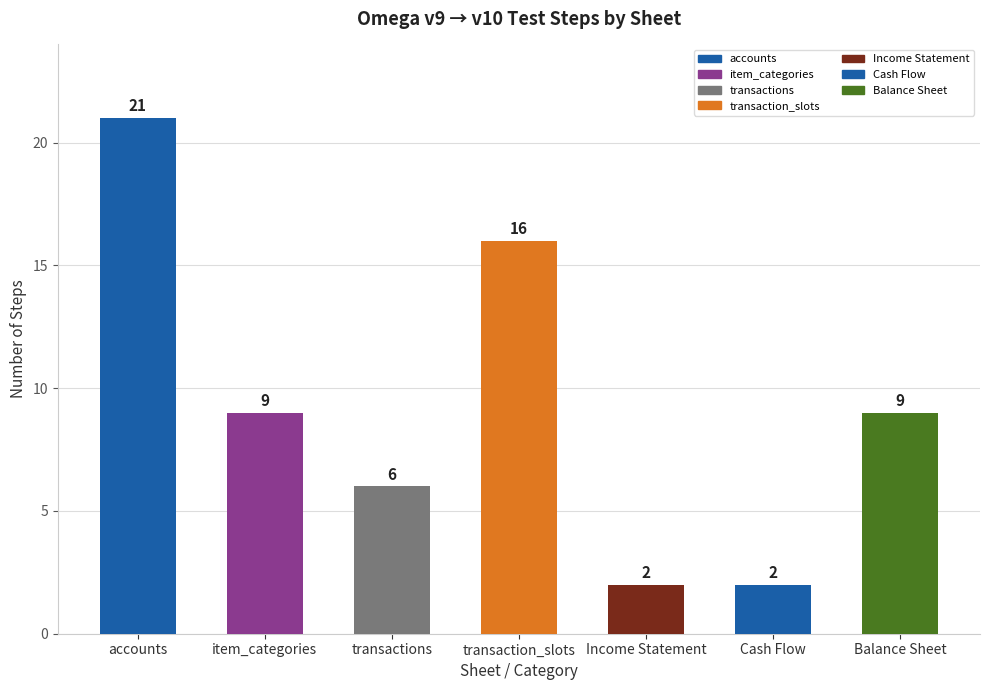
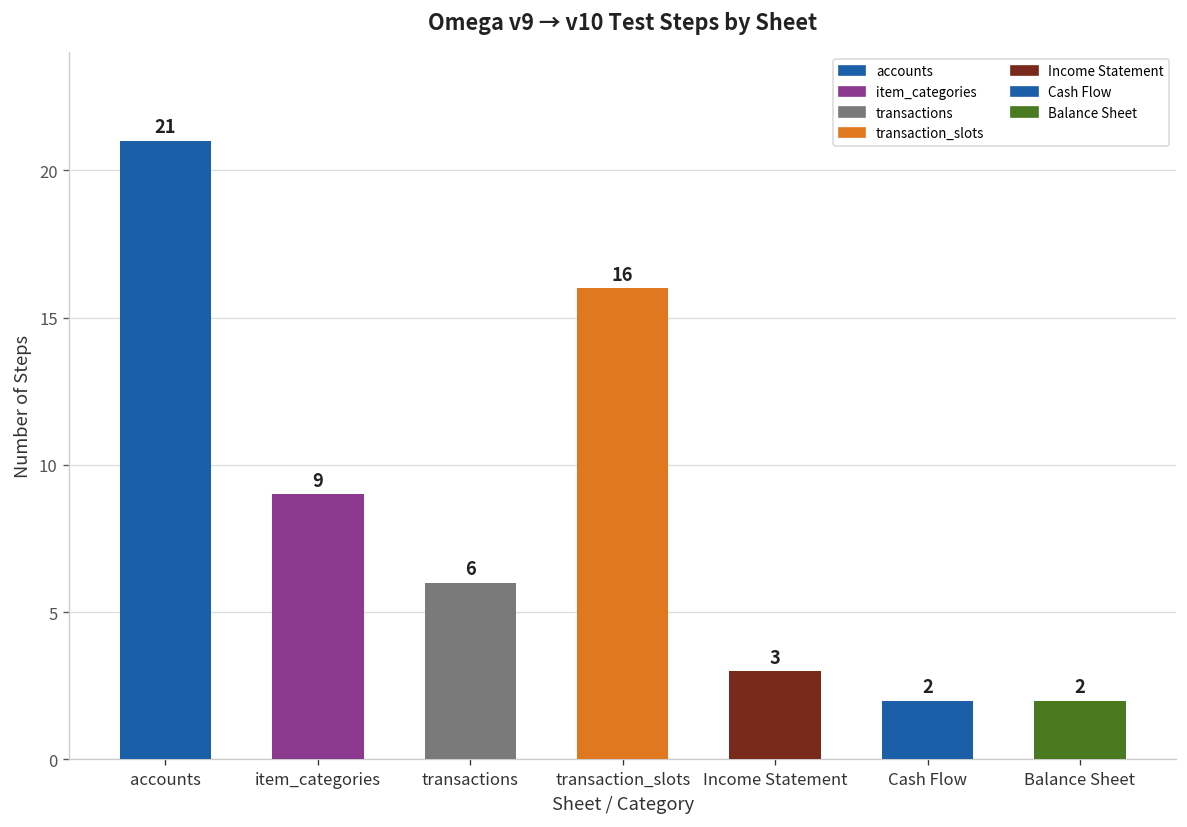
Income Statement: 2 -> 3
Balance Sheet: 9 -> 2
